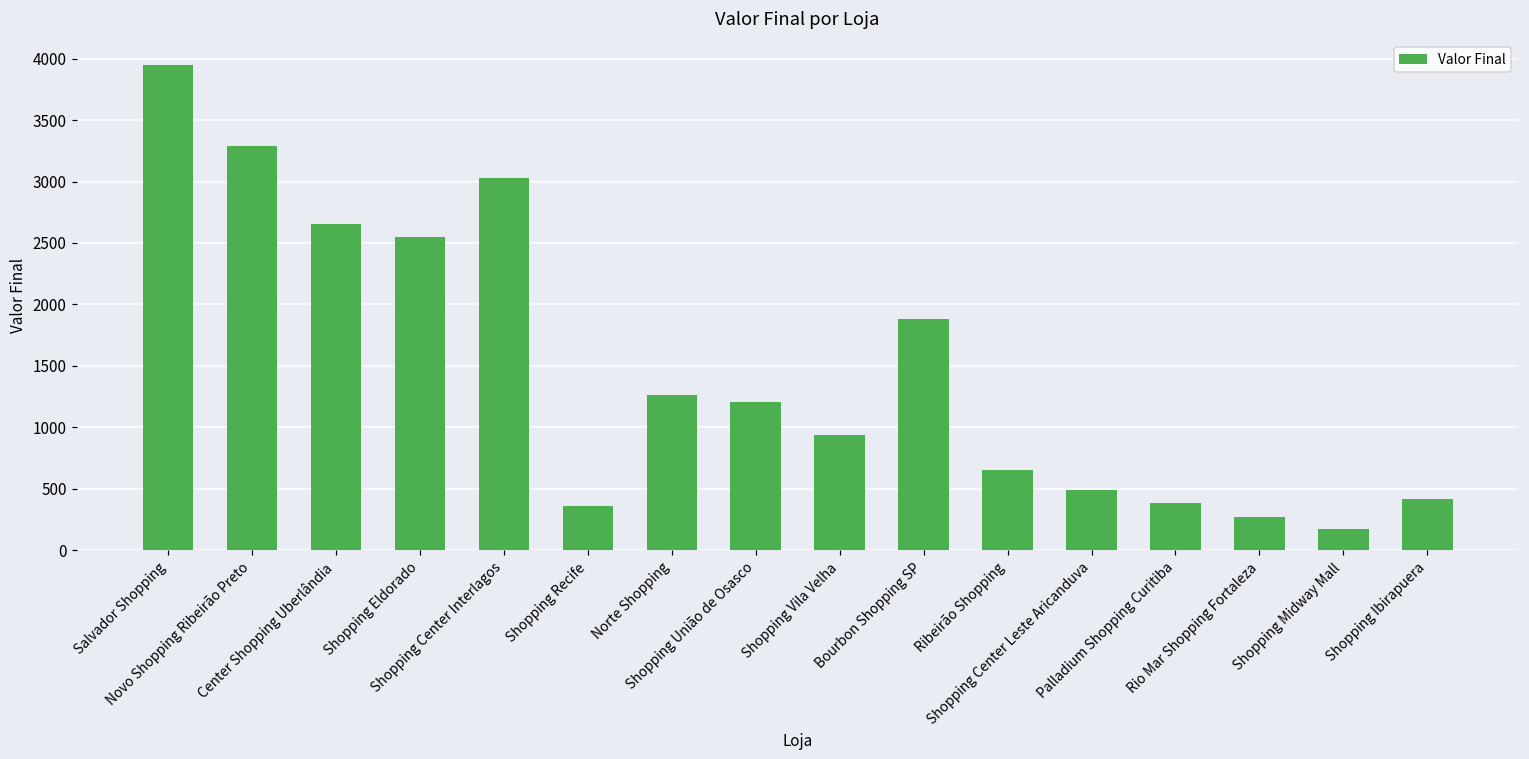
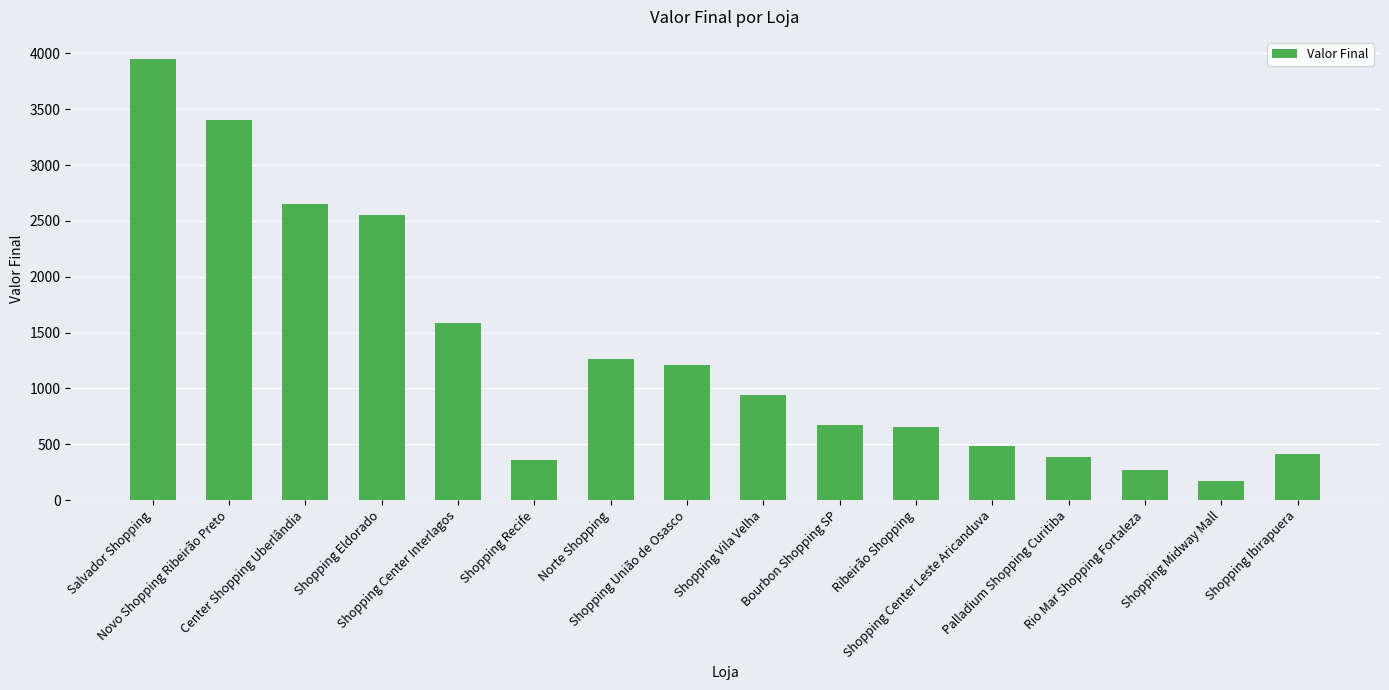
Novo Shopping Ribeirão Preto: 3290 -> 3400
Shopping Center Interlagos: 3030 -> 1580
Bourbon Shopping SP: 1880 -> 680
